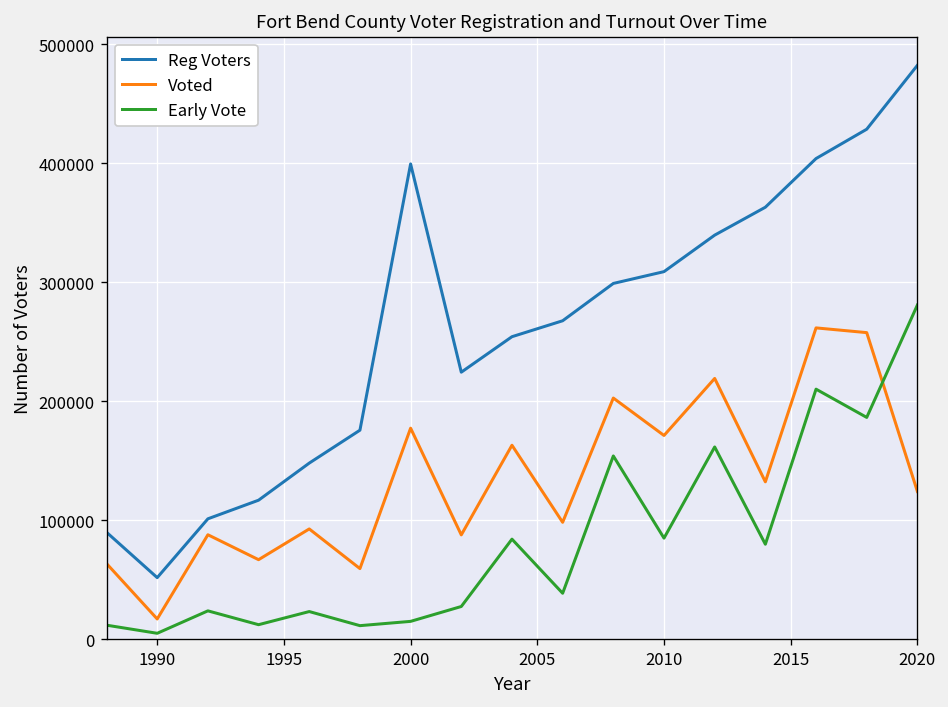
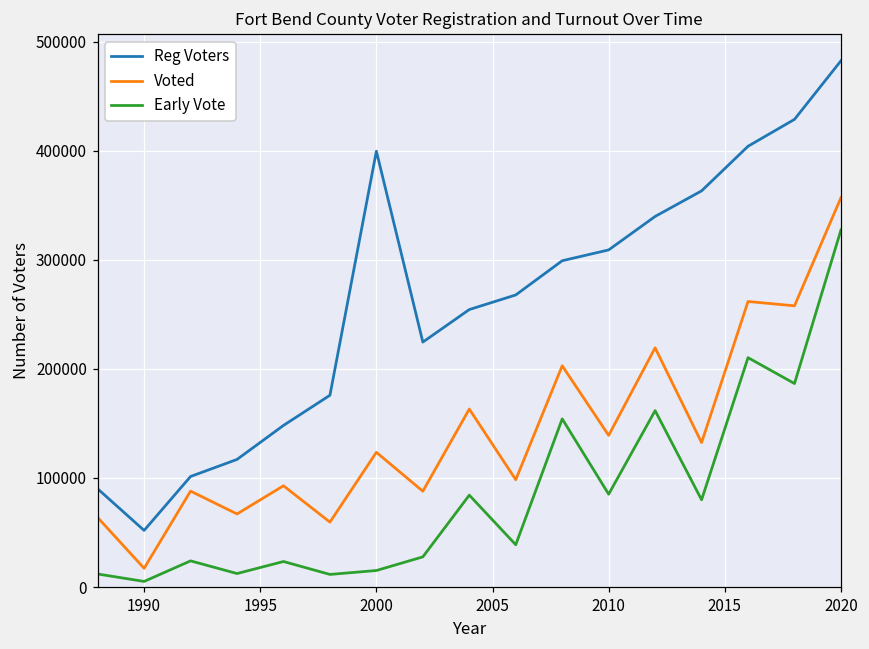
Voted, 2000: 180000 -> 120000
Voted, 2010: 170000 -> 140000
Voted, 2020: 120000 -> 360000
Early Vote, 2020: 280000 -> 330000
